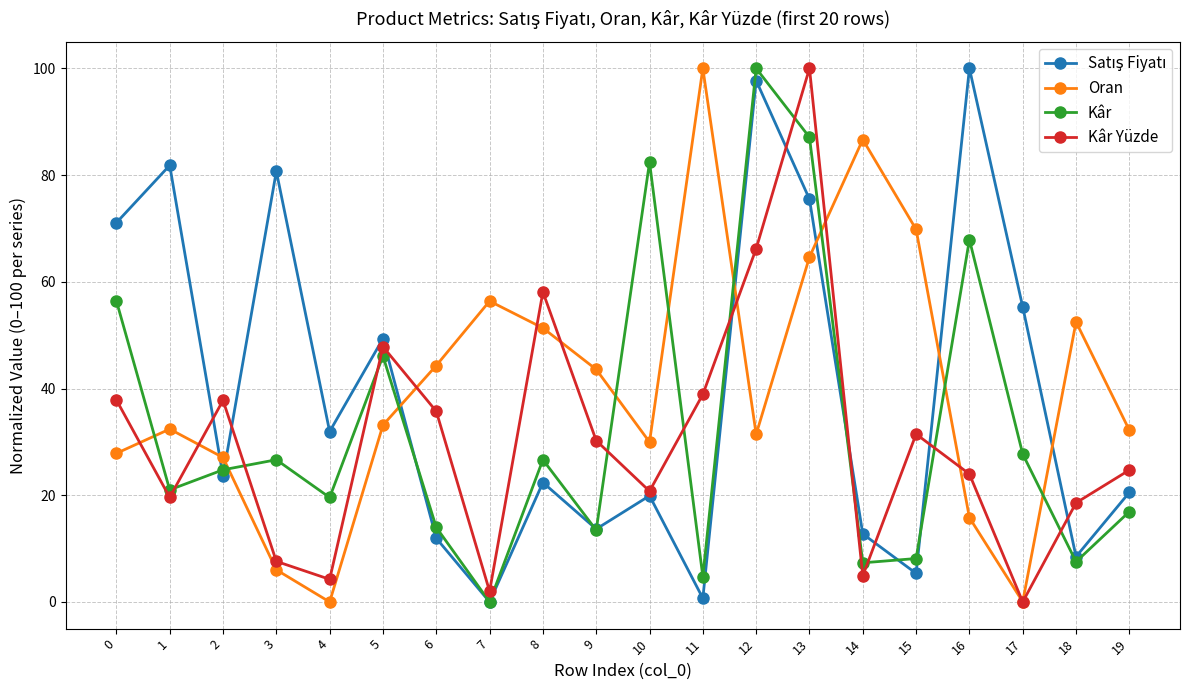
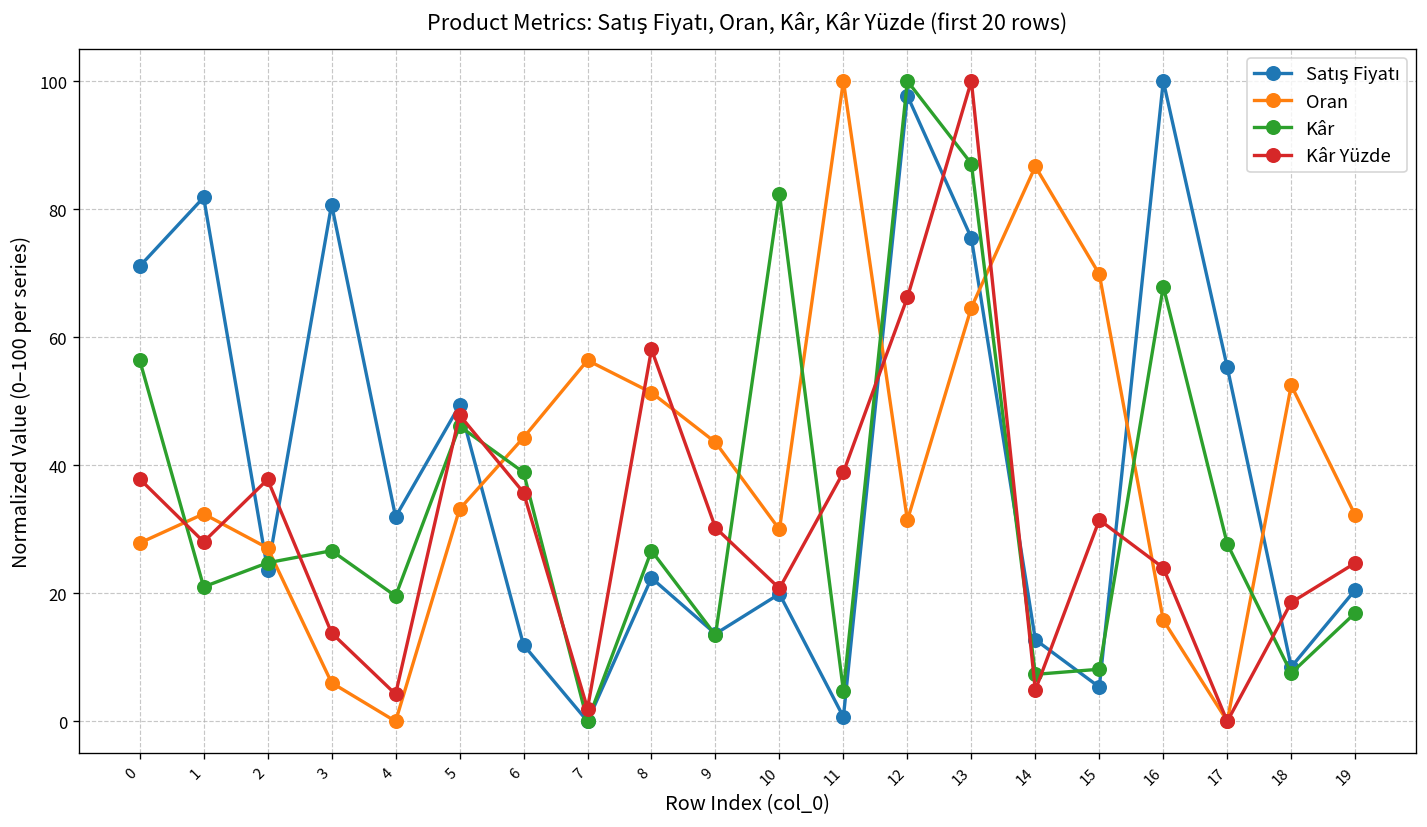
Kâr Yüzde, 1: 20 -> 28
Kâr Yüzde, 3: 8 -> 14
Kâr, 6: 14 -> 39
